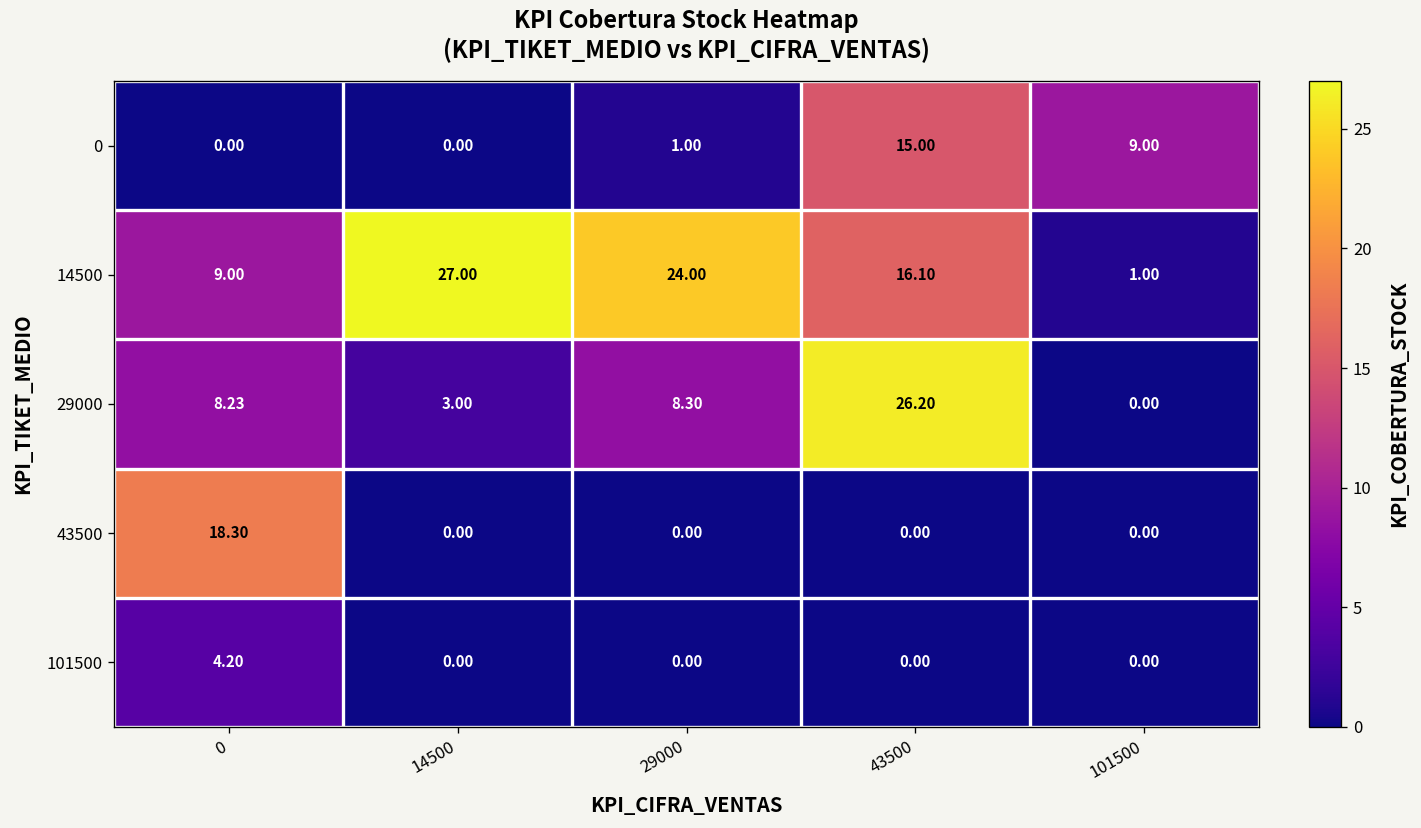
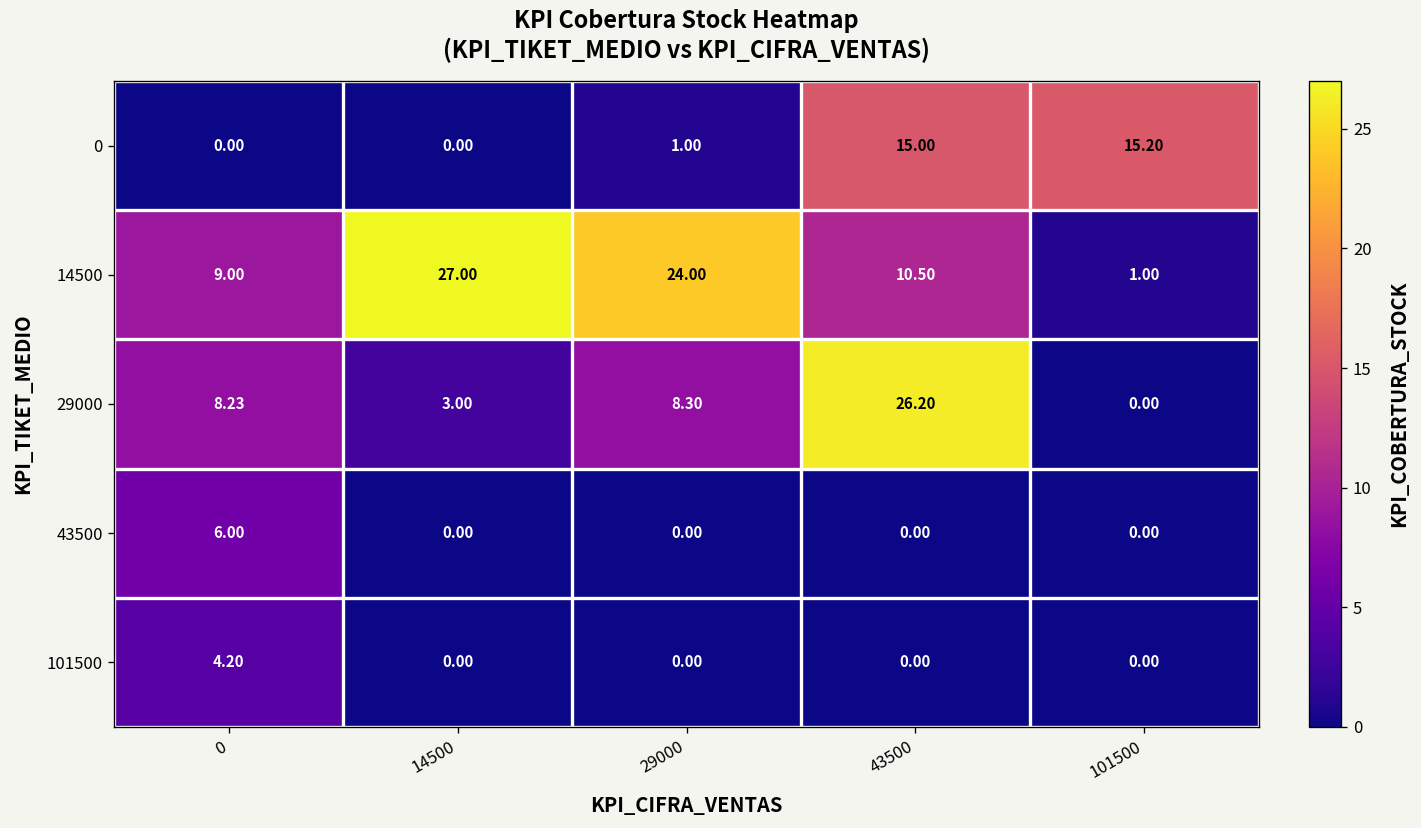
0, 101500: 9.00 -> 15.20
14500, 43500: 16.10 -> 10.50
43500, 0: 18.30 -> 6.00
